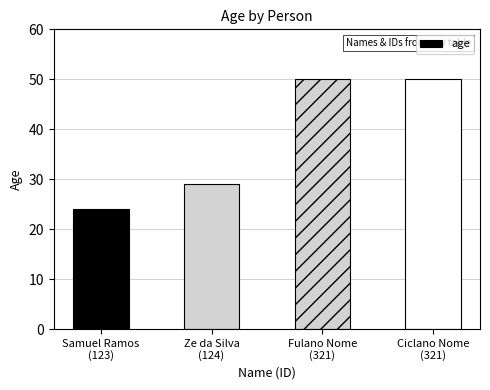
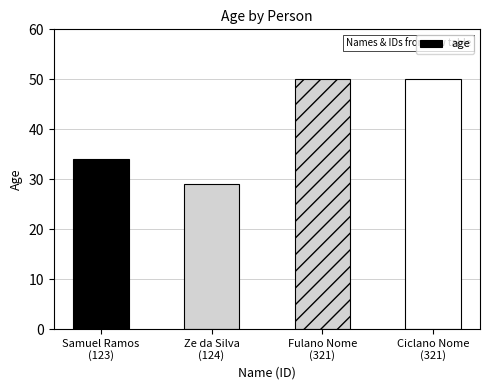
Samuel Ramos (123): 24 -> 34
